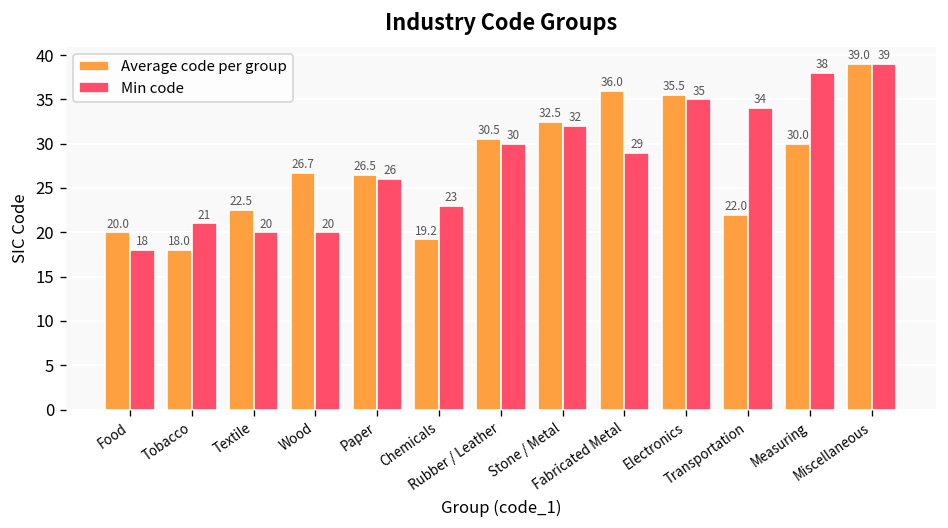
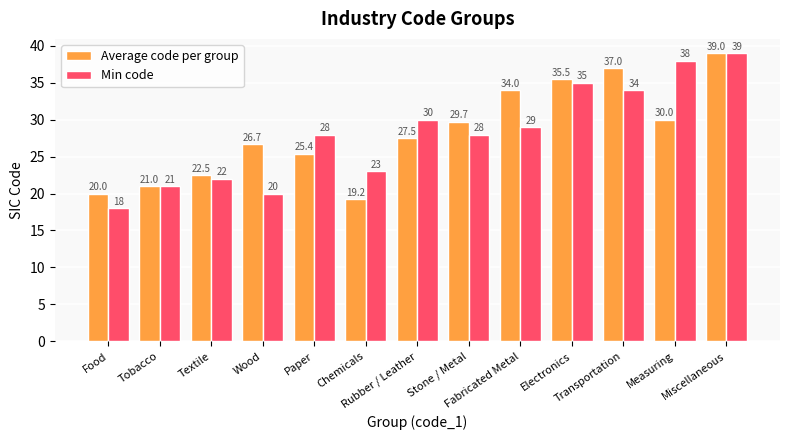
Average code per group, Tobacco: 18.0 -> 21.0
Min code, Textile: 20 -> 22
Average code per group, Paper: 26.5 -> 25.4
Min code, Paper: 26 -> 28
Average code per group, Rubber / Leather: 30.5 -> 27.5
Average code per group, Stone / Metal: 32.5 -> 29.7
Min code, Stone / Metal: 32 -> 28
Average code per group, Fabricated Metal: 36.0 -> 34.0
Average code per group, Transportation: 22.0 -> 37.0
